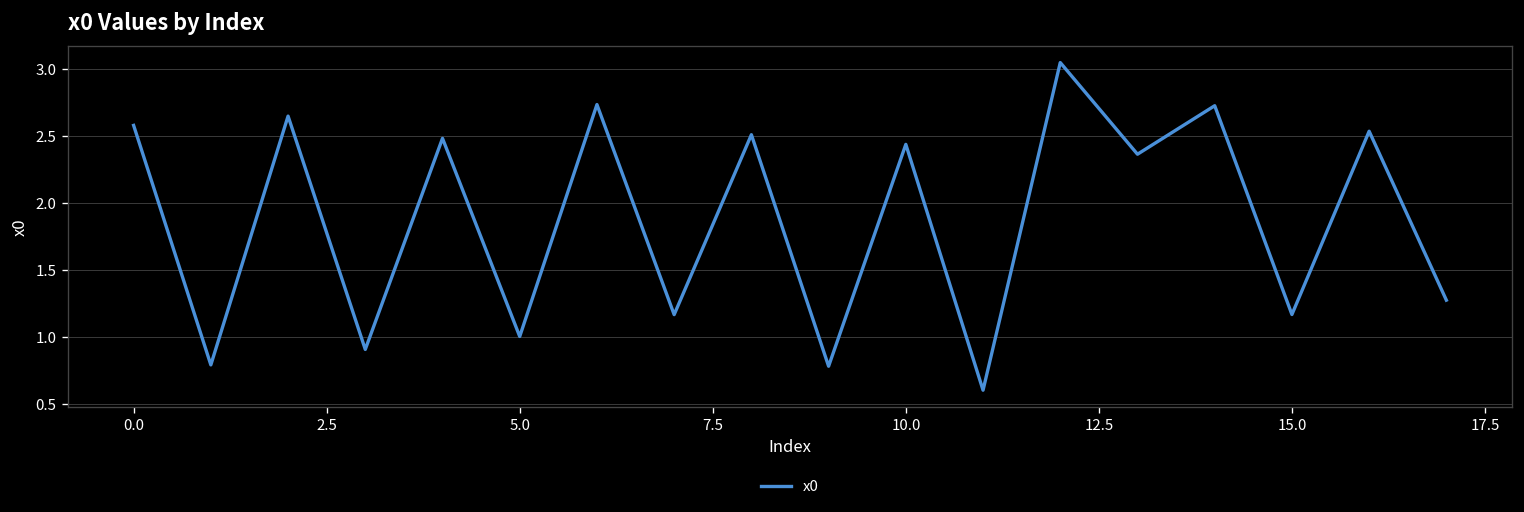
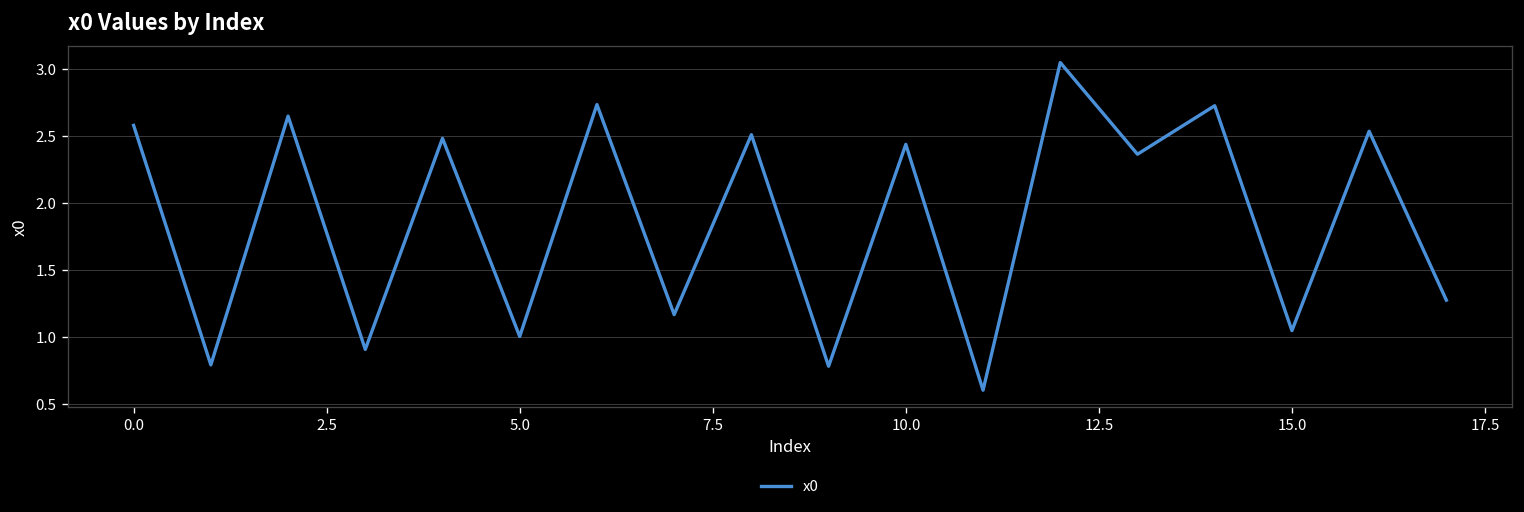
15.0: 1.17 -> 1.05
